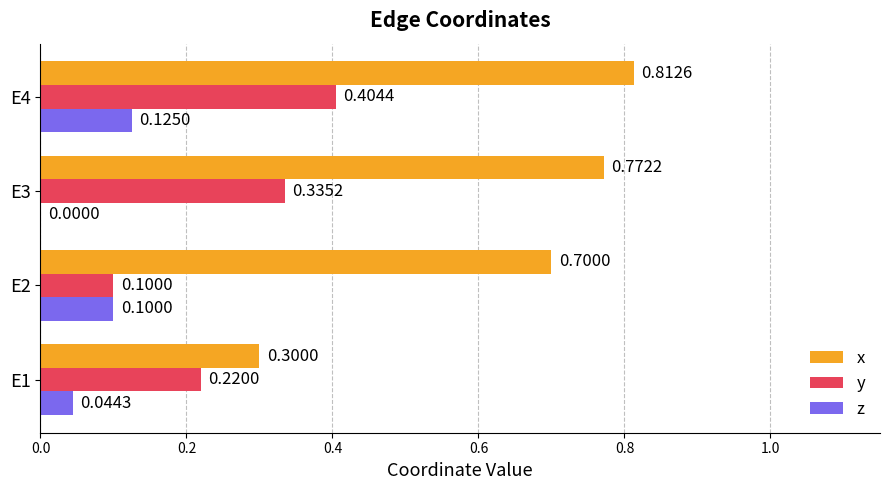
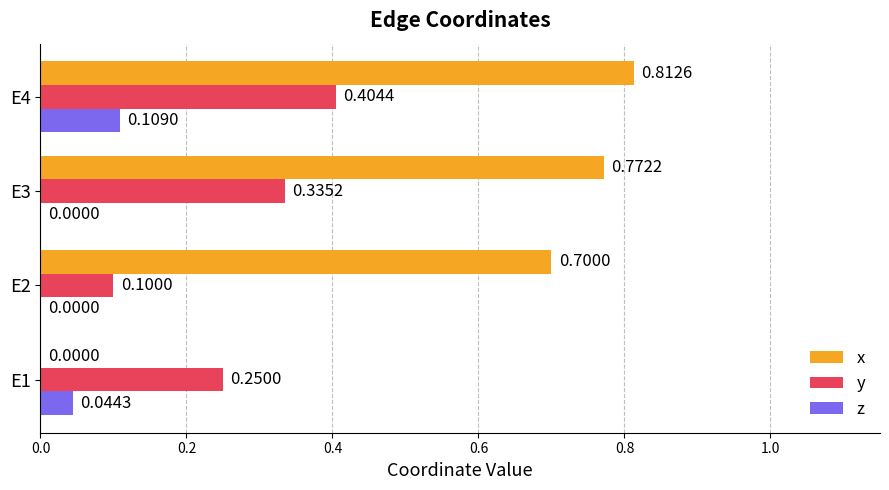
z, E4: 0.1250 -> 0.1090
z, E2: 0.1000 -> 0.0000
x, E1: 0.3000 -> 0.0000
y, E1: 0.2200 -> 0.2500
